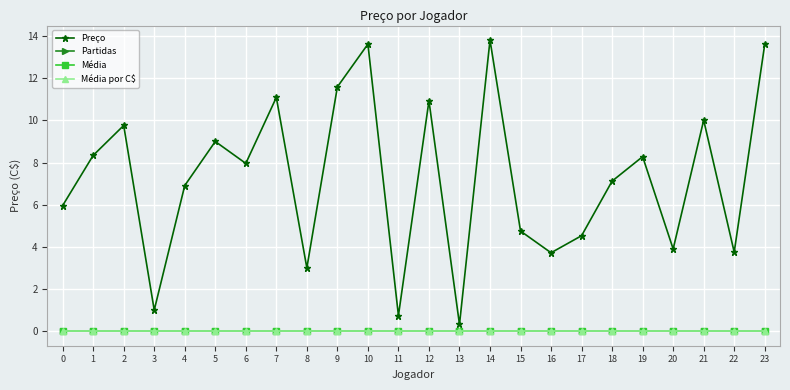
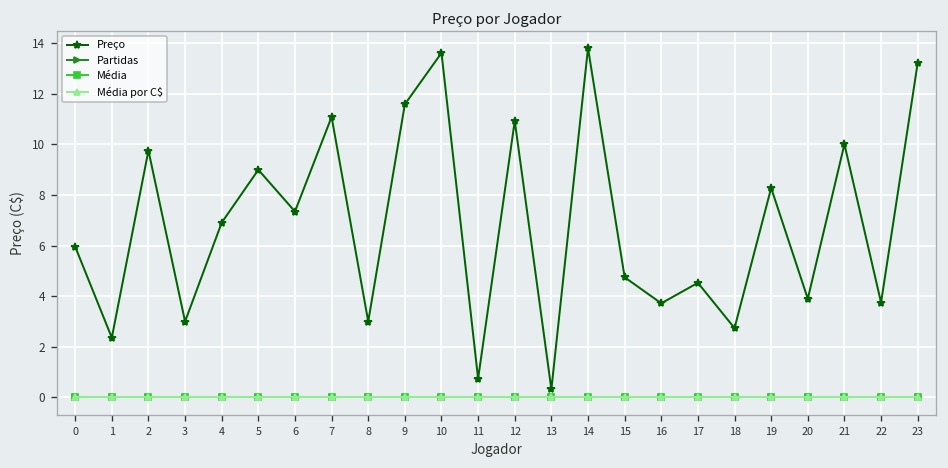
Preço, 1: 8.3 -> 2.4
Preço, 3: 1 -> 3
Preço, 6: 8.0 -> 7.4
Preço, 18: 7.1 -> 2.7
Preço, 23: 13.6 -> 13.2
